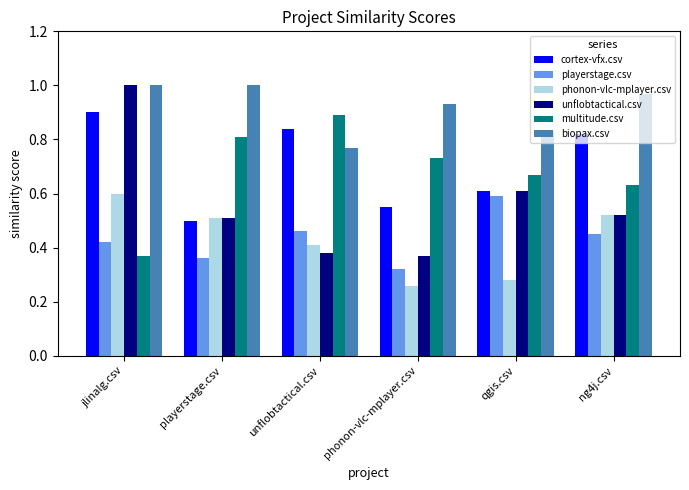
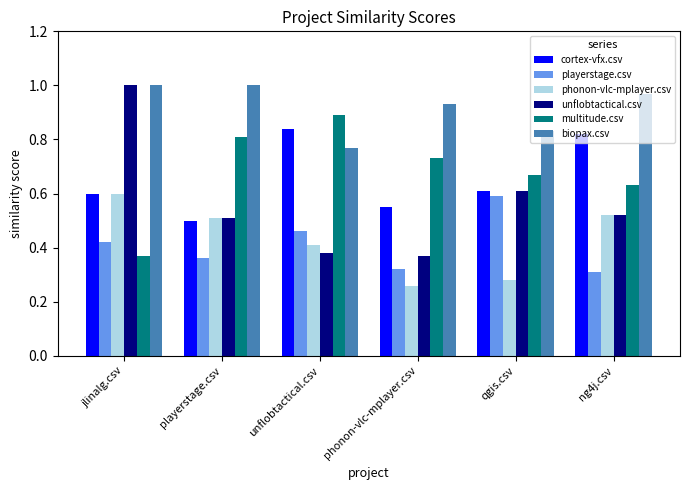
cortex-vfx.csv, jlinalg.csv: 0.9 -> 0.6
playerstage.csv, ng4j.csv: 0.45 -> 0.31
